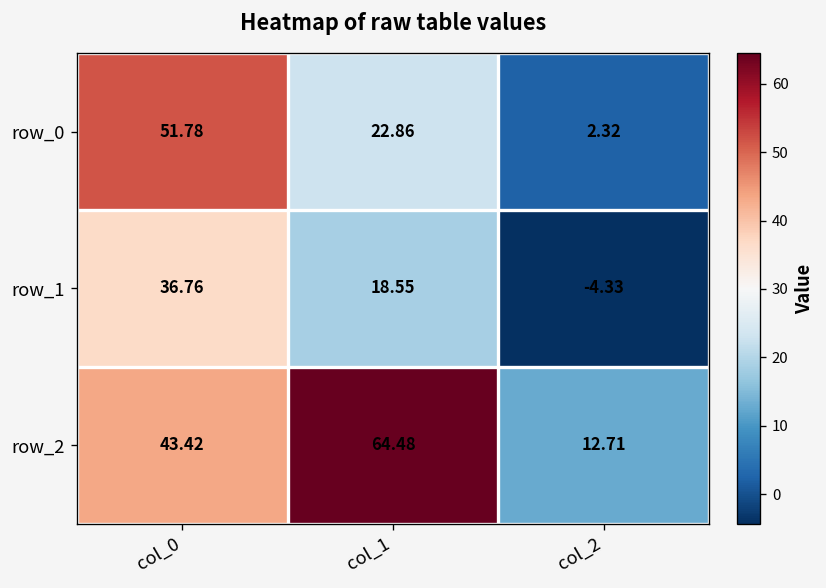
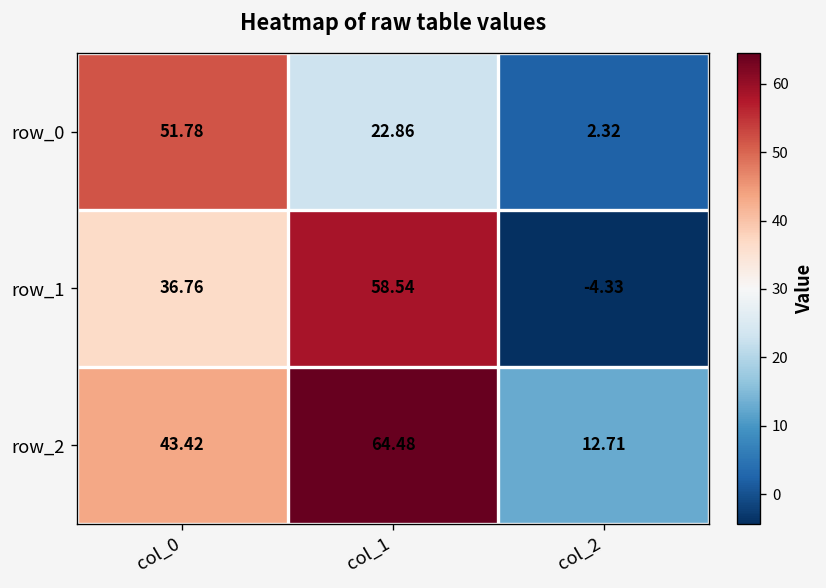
row_1, col_1: 18.55 -> 58.54
